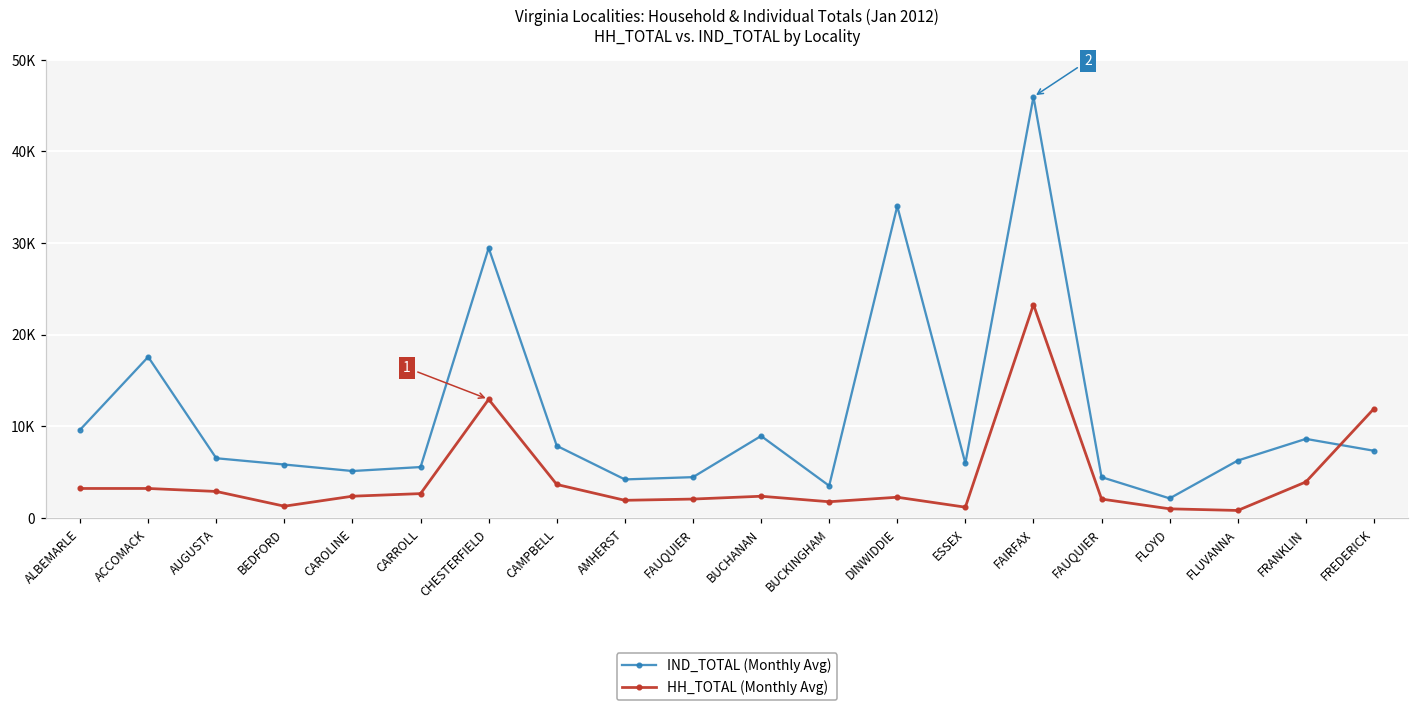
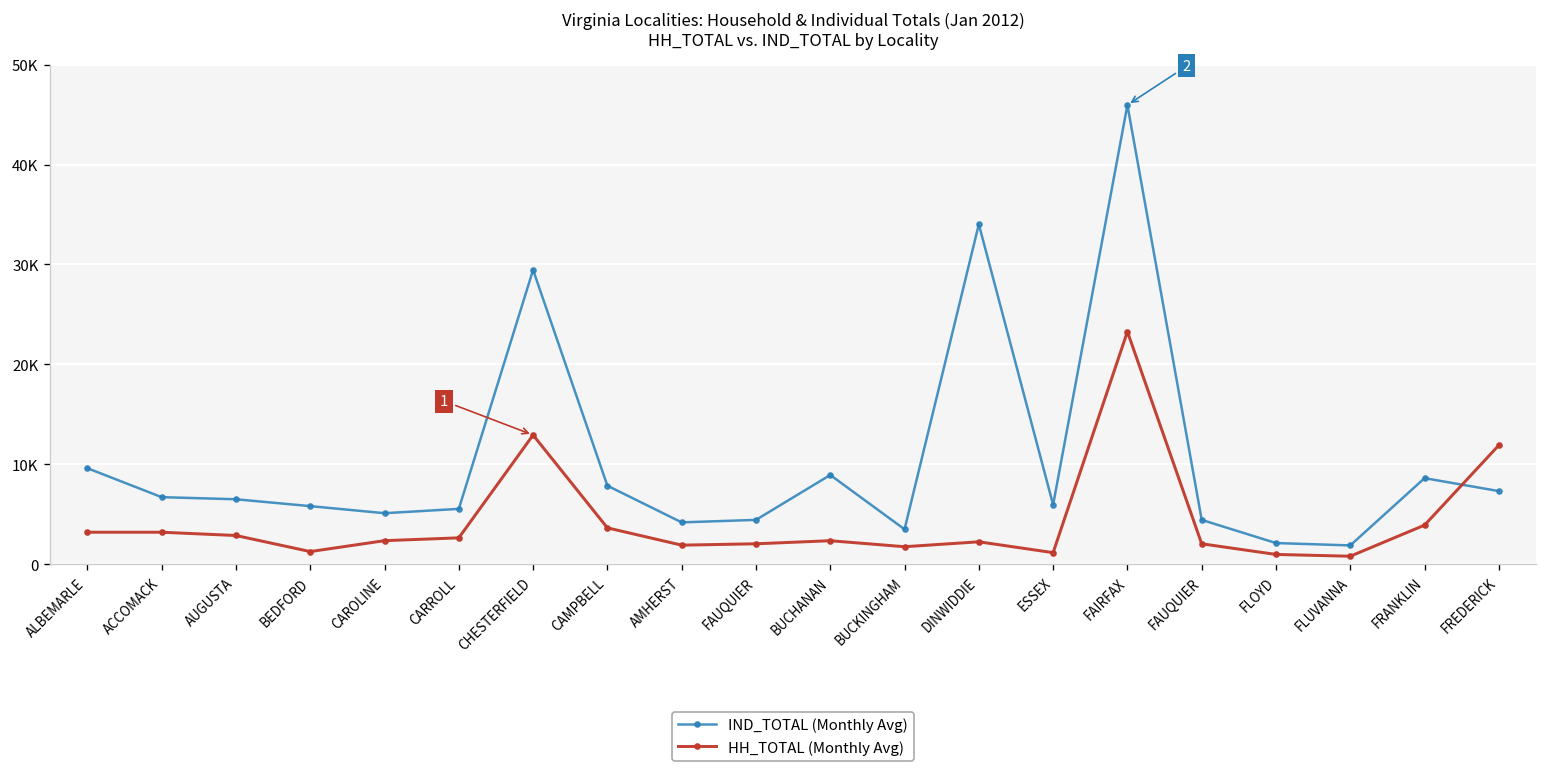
IND_TOTAL (Monthly Avg), ACCOMACK: 18000 -> 7000
IND_TOTAL (Monthly Avg), FLUVANNA: 6000 -> 2000
